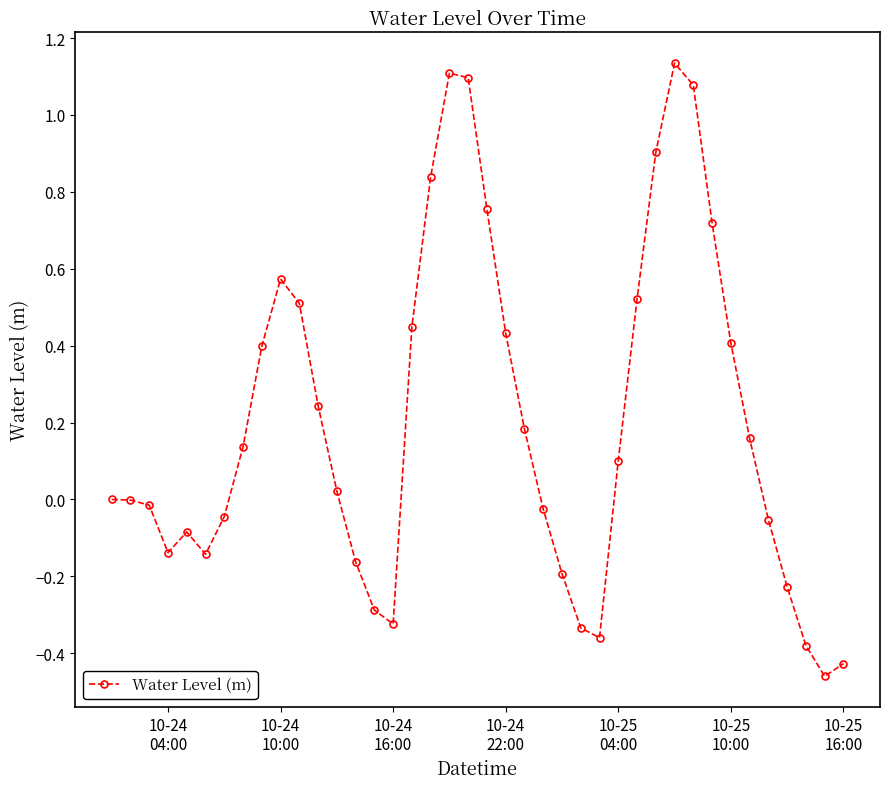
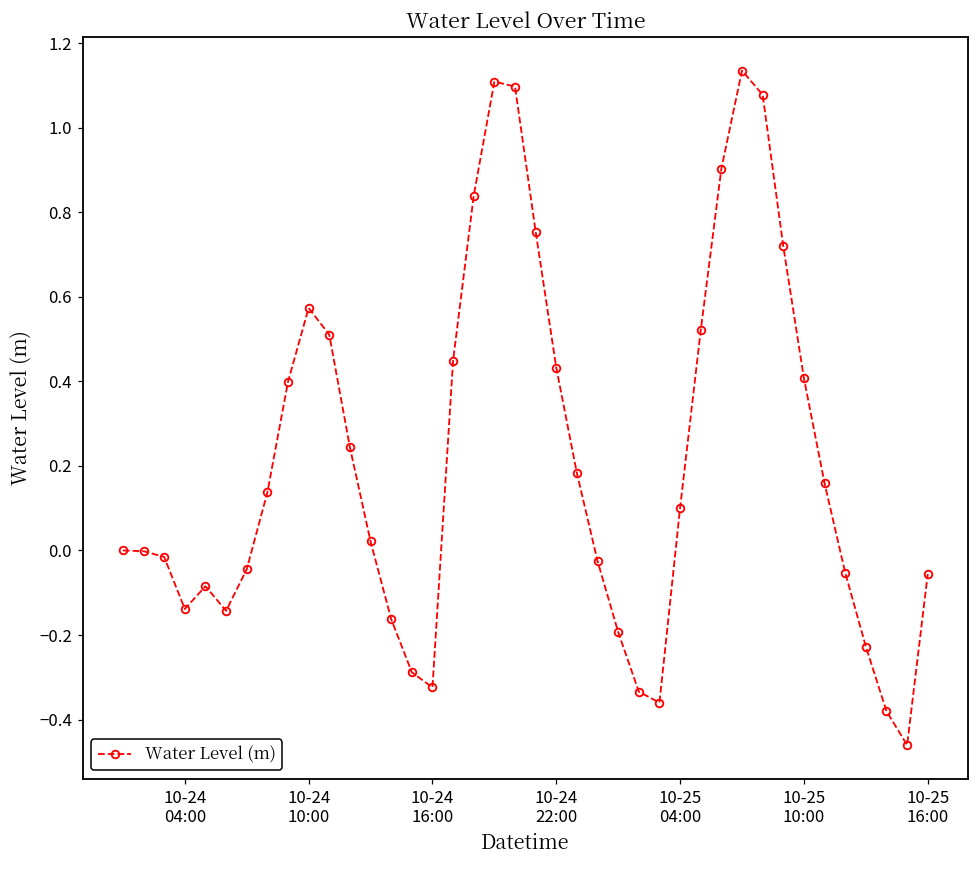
10-25 16:00: -0.43 -> -0.06
